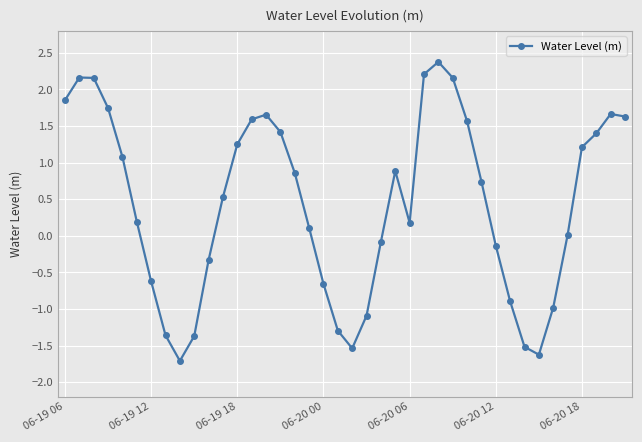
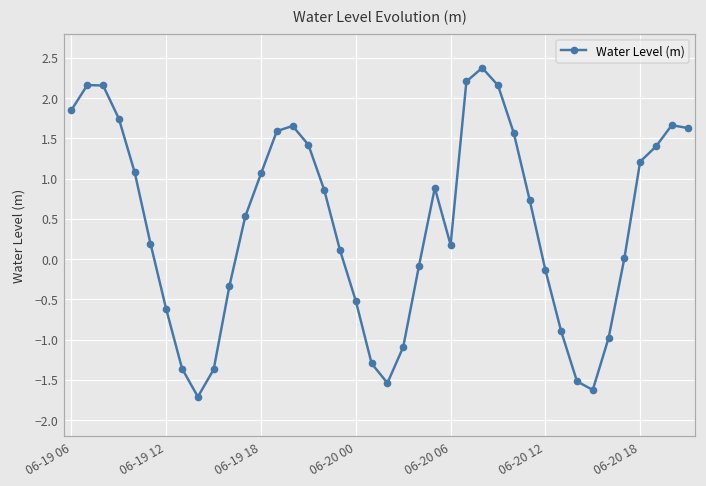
06-19 18: 1.3 -> 1.1
06-20 00: -0.7 -> -0.5
